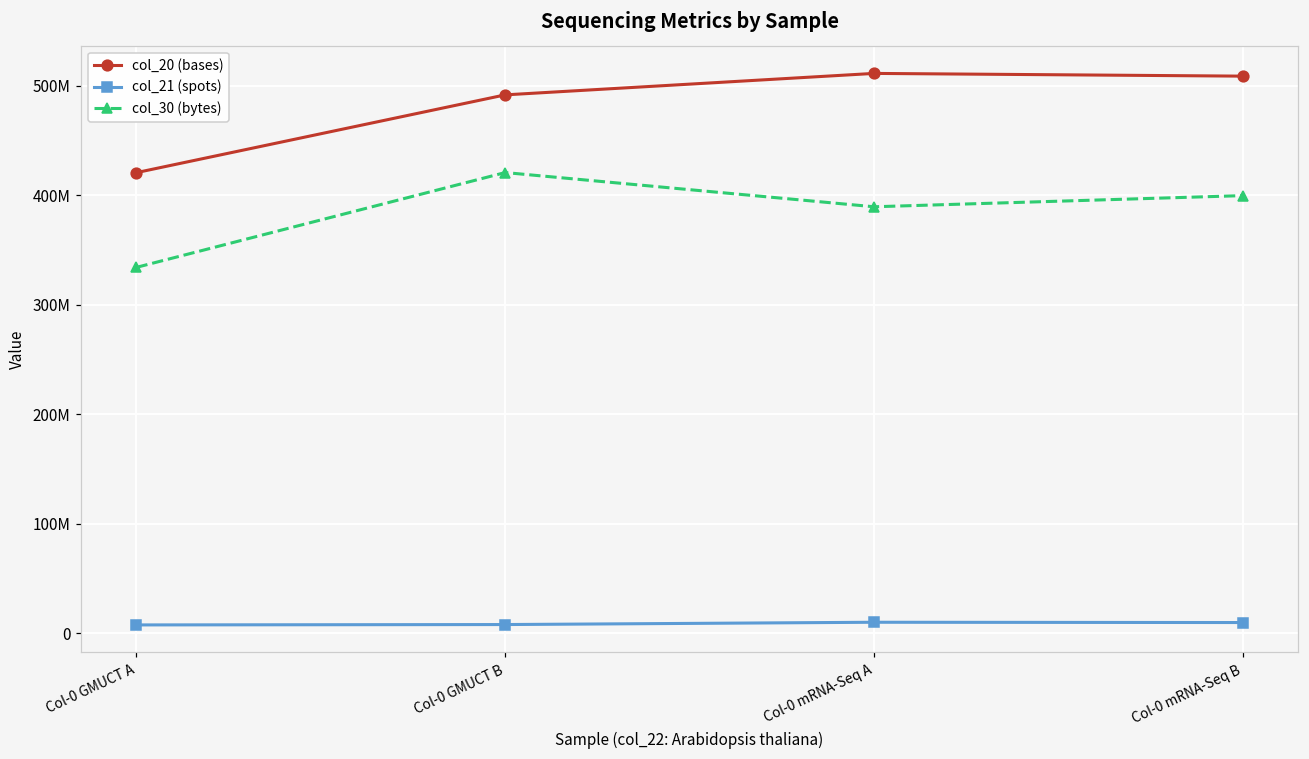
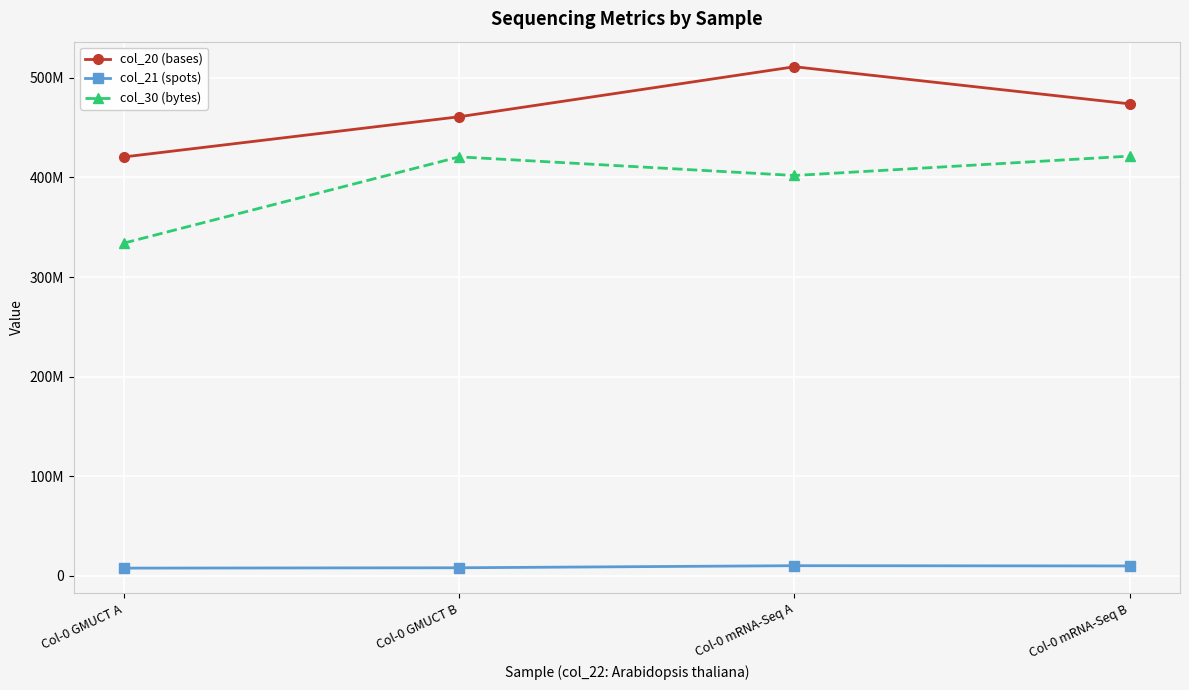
col_20 (bases), Col-0 GMUCT B: 490000000 -> 460000000
col_30 (bytes), Col-0 mRNA-Seq A: 390000000 -> 400000000
col_20 (bases), Col-0 mRNA-Seq B: 510000000 -> 470000000
col_30 (bytes), Col-0 mRNA-Seq B: 400000000 -> 420000000
